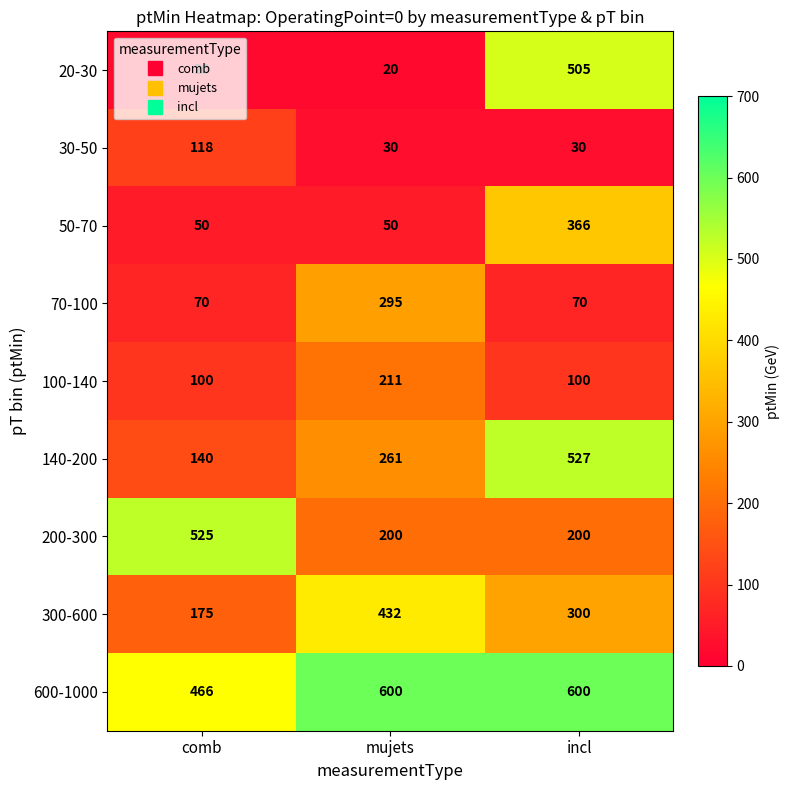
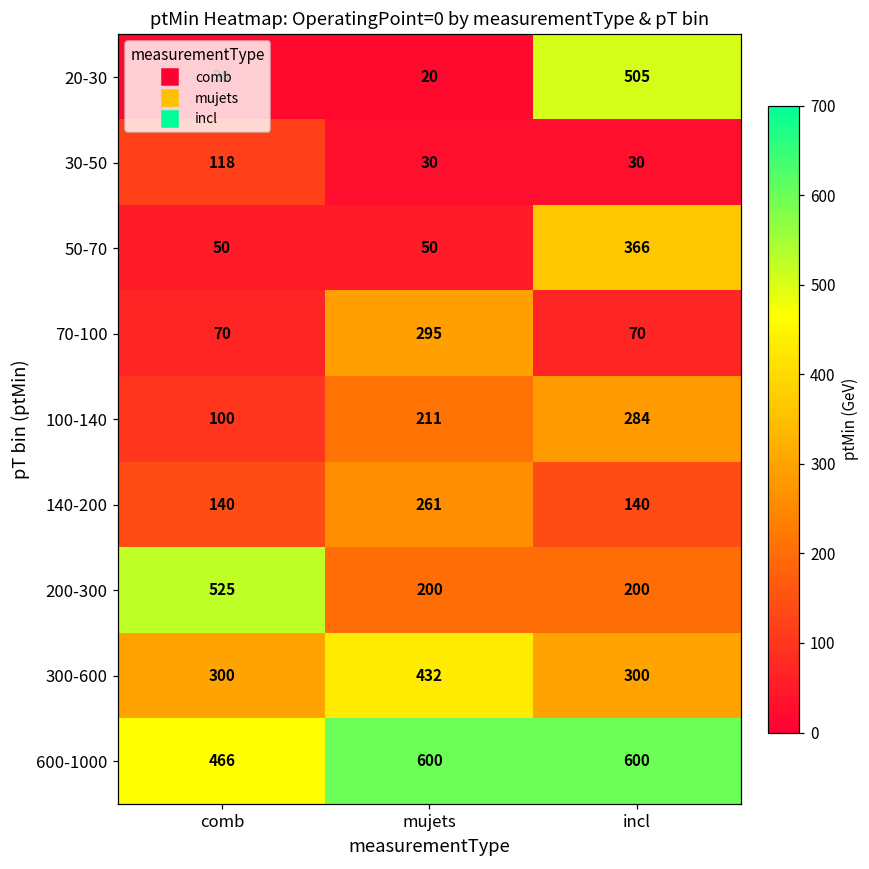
100-140, incl: 100 -> 284
140-200, incl: 527 -> 140
300-600, comb: 175 -> 300
